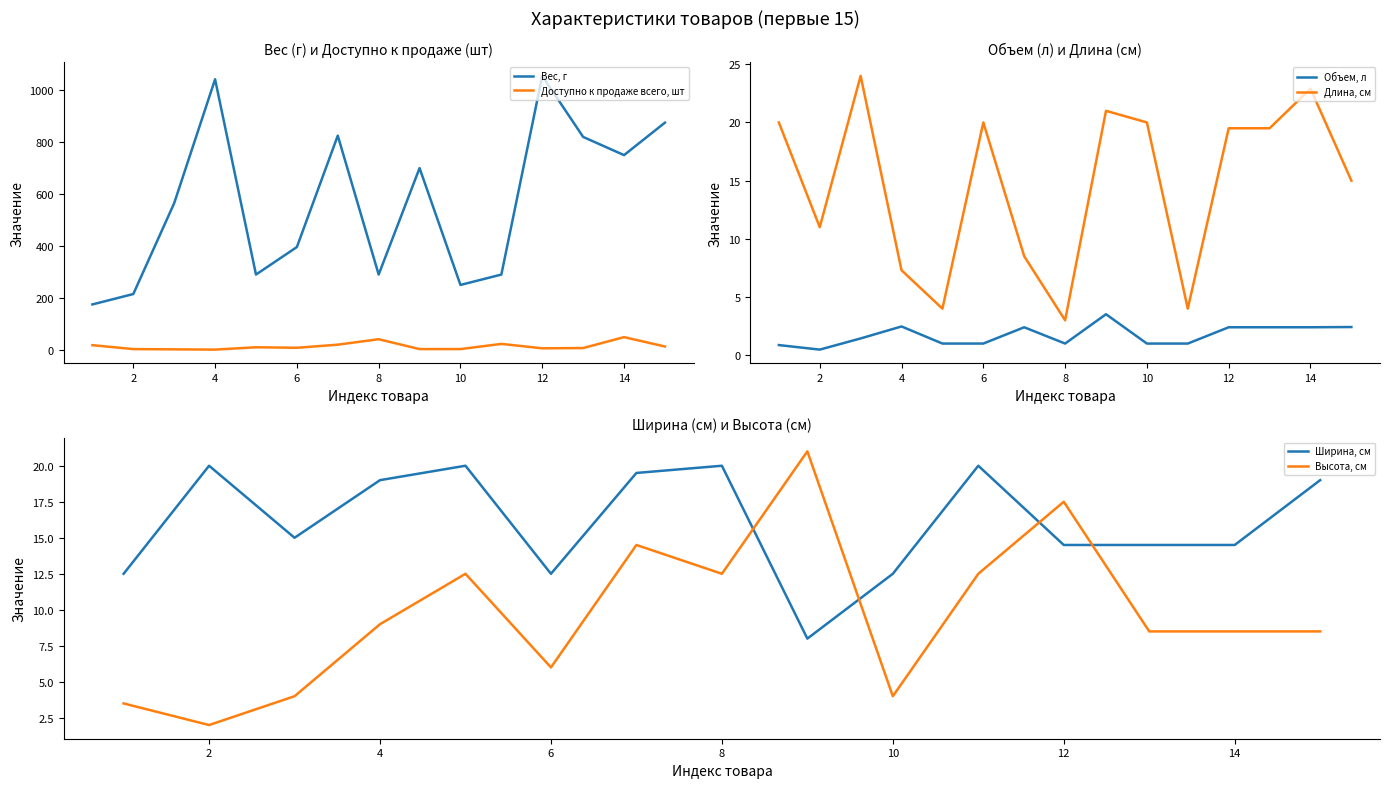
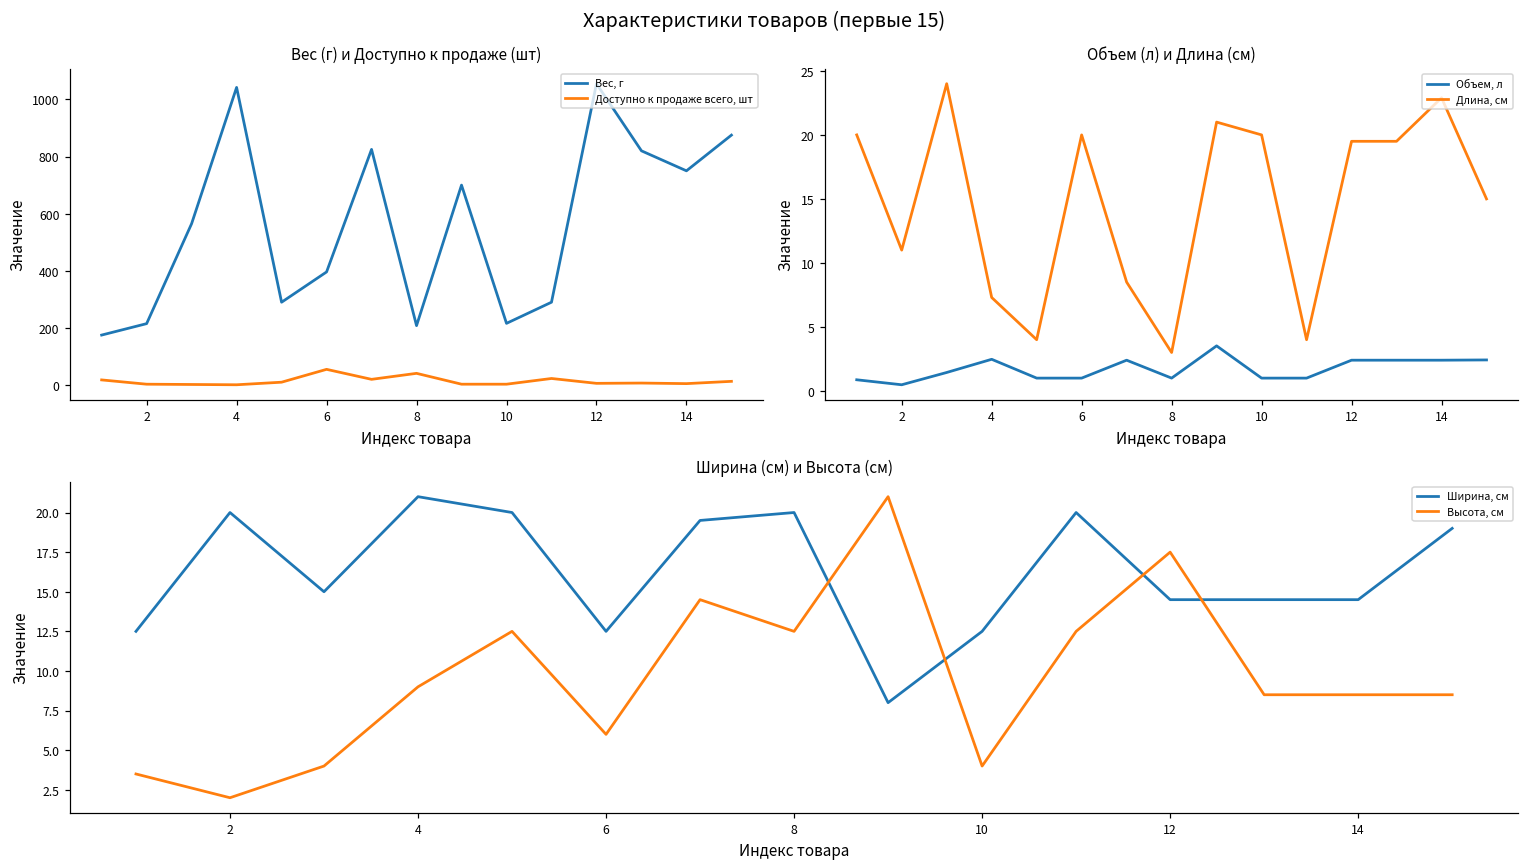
Вес (г) и Доступно к продаже (шт), Доступно к продаже всего, шт, 6: 10 -> 60
Вес (г) и Доступно к продаже (шт), Вес, г, 8: 290 -> 210
Вес (г) и Доступно к продаже (шт), Вес, г, 10: 250 -> 220
Вес (г) и Доступно к продаже (шт), Доступно к продаже всего, шт, 14: 50 -> 10
Ширина (см) и Высота (см), Ширина, см, 4: 19 -> 21
